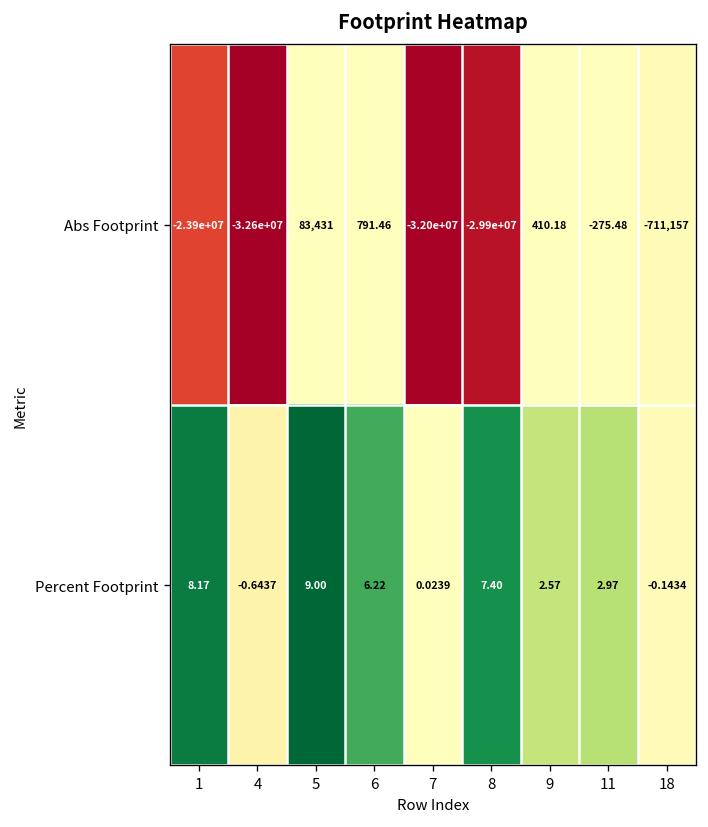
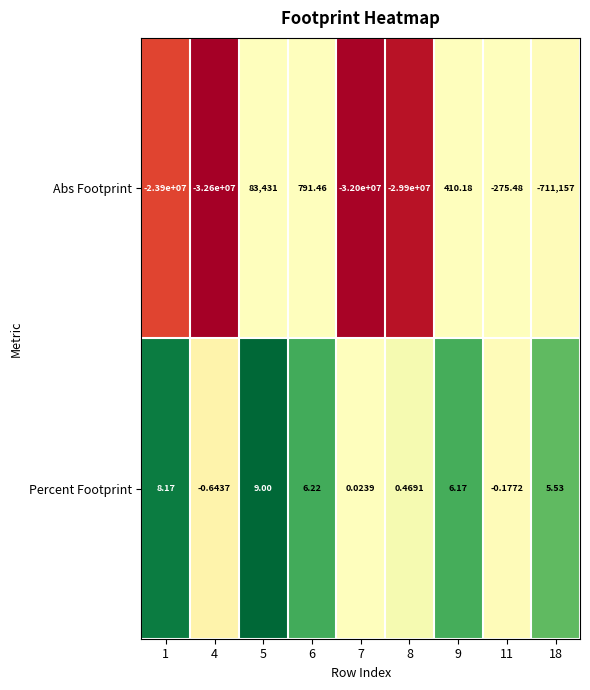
Percent Footprint, 8: 7.40 -> 0.4691
Percent Footprint, 9: 2.57 -> 6.17
Percent Footprint, 11: 2.97 -> -0.1772
Percent Footprint, 18: -0.1434 -> 5.53
